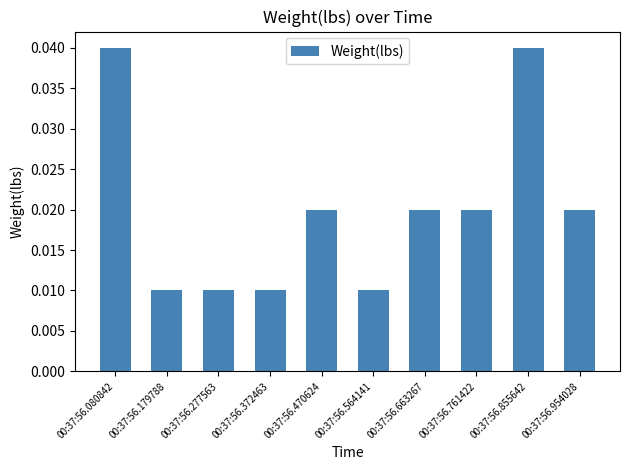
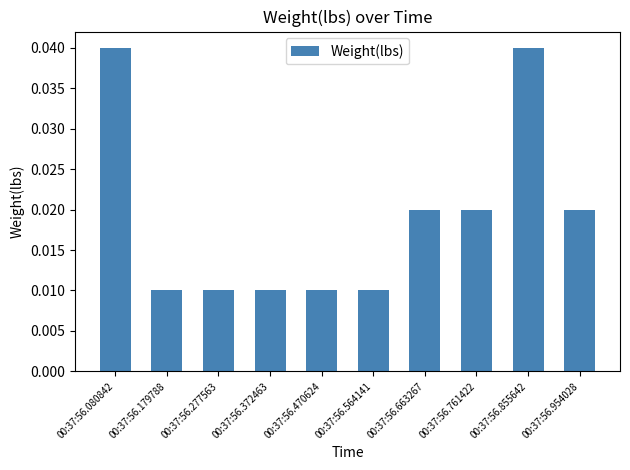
00:37:56.470624: 0.02 -> 0.01
